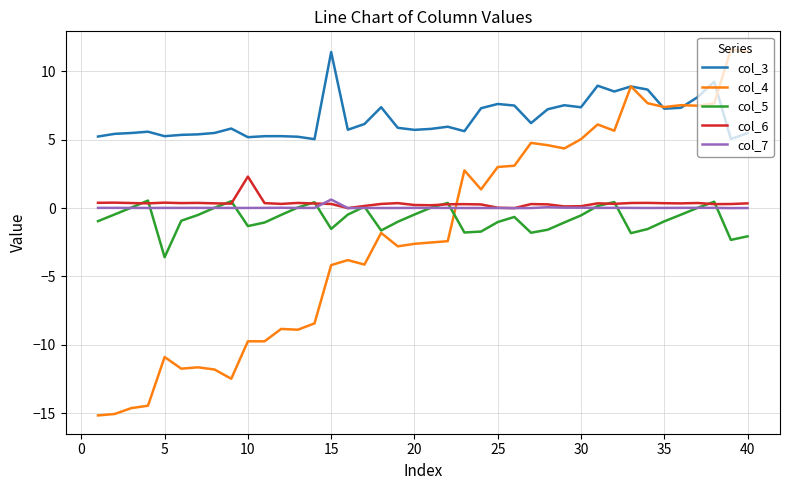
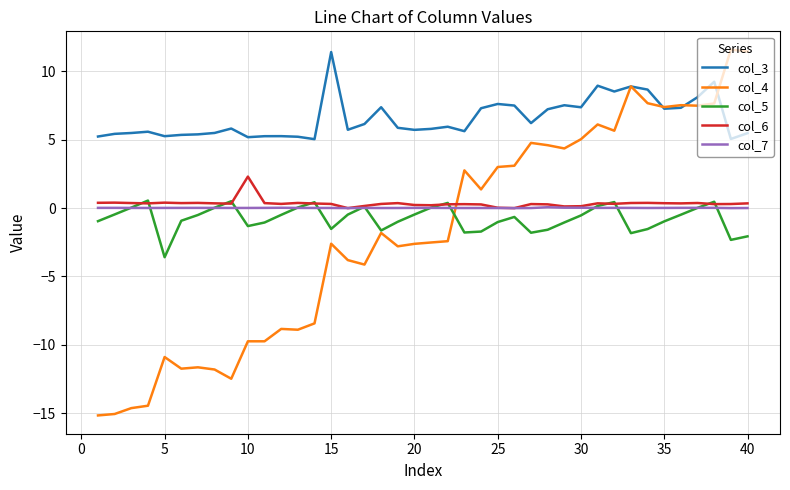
col_4, 15: -4.2 -> -2.6
col_7, 15: 0.6 -> 0.0
